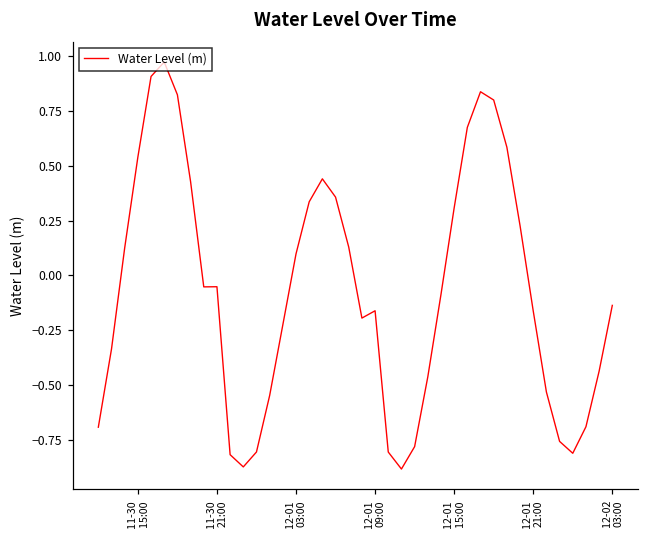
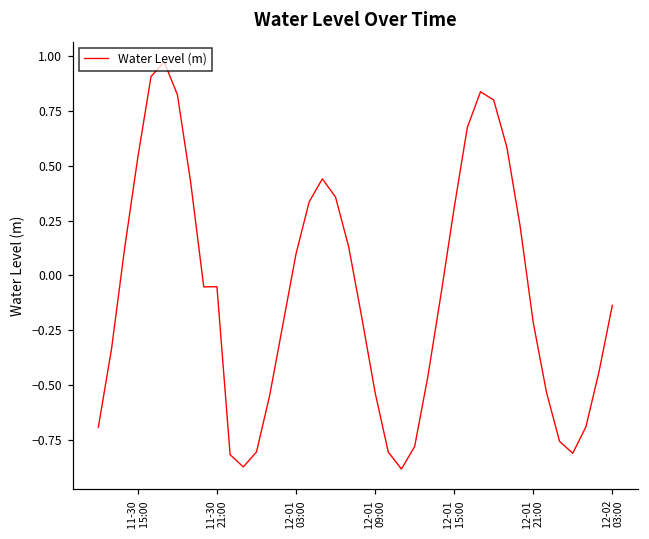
12-01 09:00: -0.16 -> -0.53
12-01 21:00: -0.16 -> -0.21
